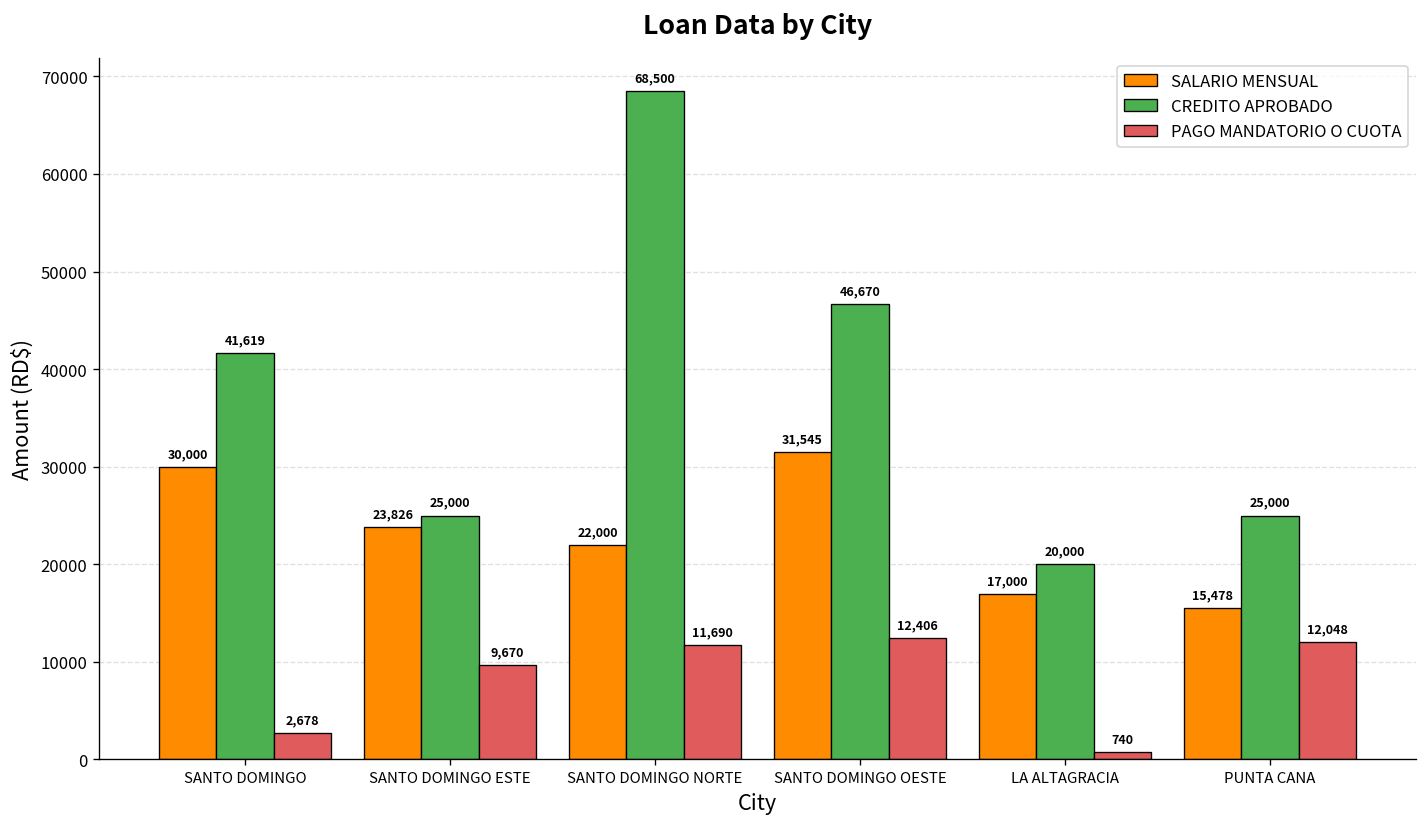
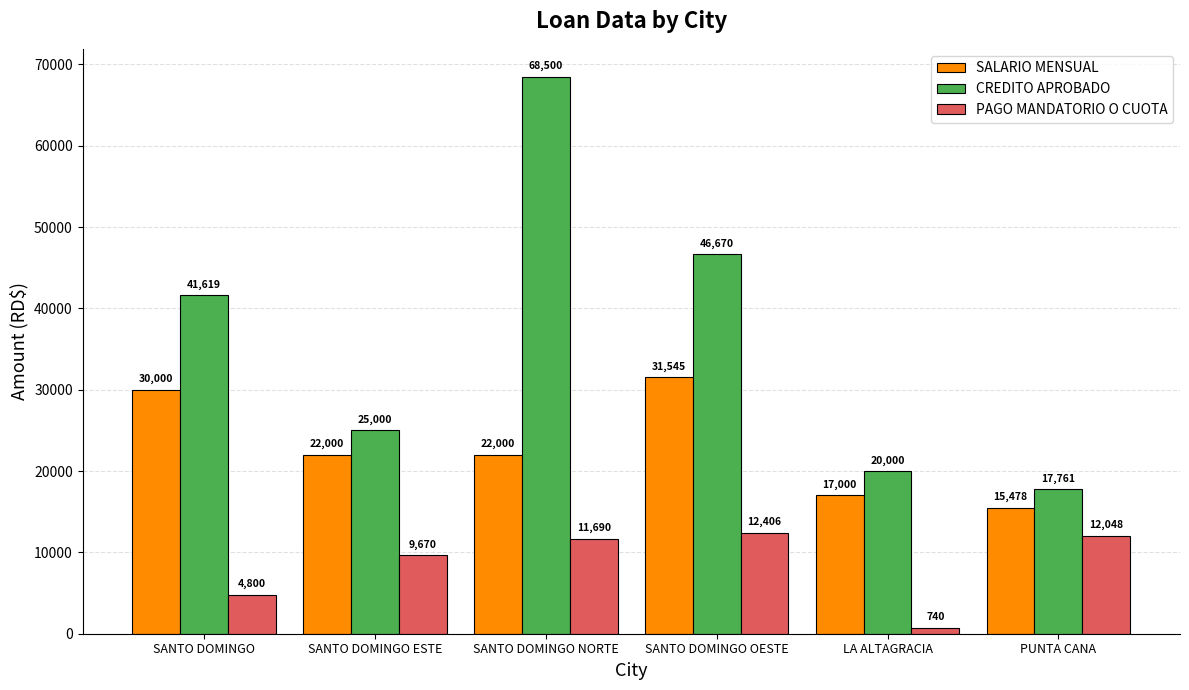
PAGO MANDATORIO O CUOTA, SANTO DOMINGO: 2,678 -> 4,800
SALARIO MENSUAL, SANTO DOMINGO ESTE: 23,826 -> 22,000
CREDITO APROBADO, PUNTA CANA: 25,000 -> 17,761
